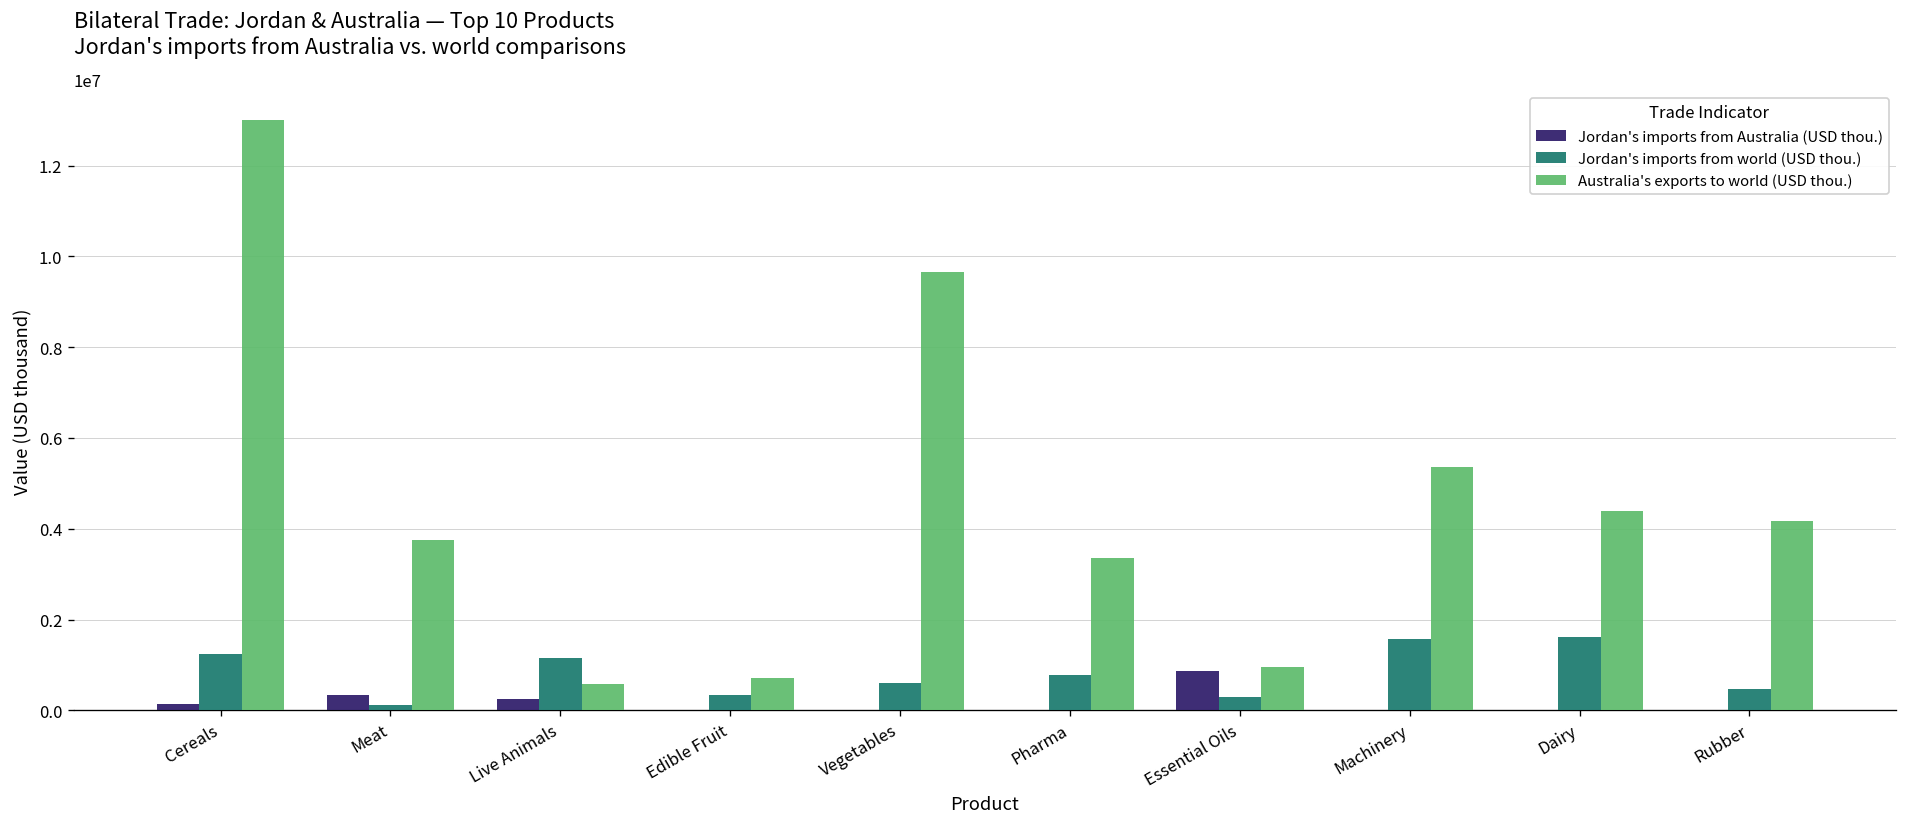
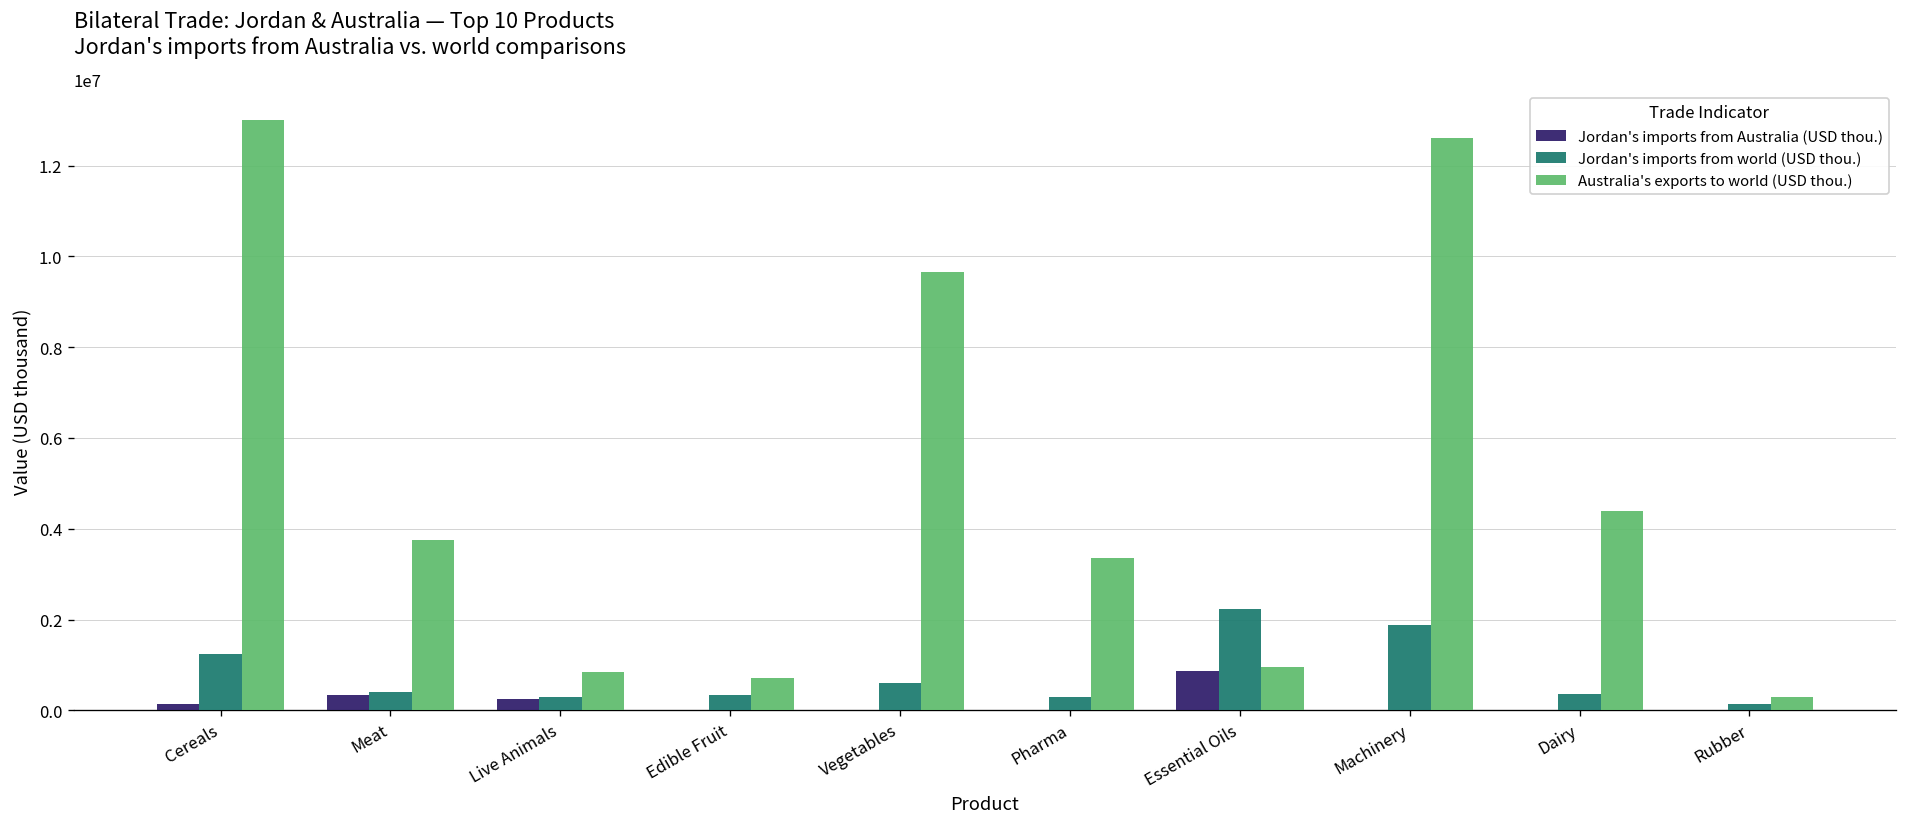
Jordan's imports from world (USD thou.), Meat: 100000 -> 400000
Jordan's imports from world (USD thou.), Live Animals: 1200000 -> 300000
Australia's exports to world (USD thou.), Live Animals: 600000 -> 800000
Jordan's imports from world (USD thou.), Pharma: 800000 -> 300000
Jordan's imports from world (USD thou.), Essential Oils: 300000 -> 2200000
Jordan's imports from world (USD thou.), Machinery: 1600000 -> 1900000
Australia's exports to world (USD thou.), Machinery: 5400000 -> 12600000
Jordan's imports from world (USD thou.), Dairy: 1600000 -> 400000
Jordan's imports from world (USD thou.), Rubber: 500000 -> 100000
Australia's exports to world (USD thou.), Rubber: 4200000 -> 300000
